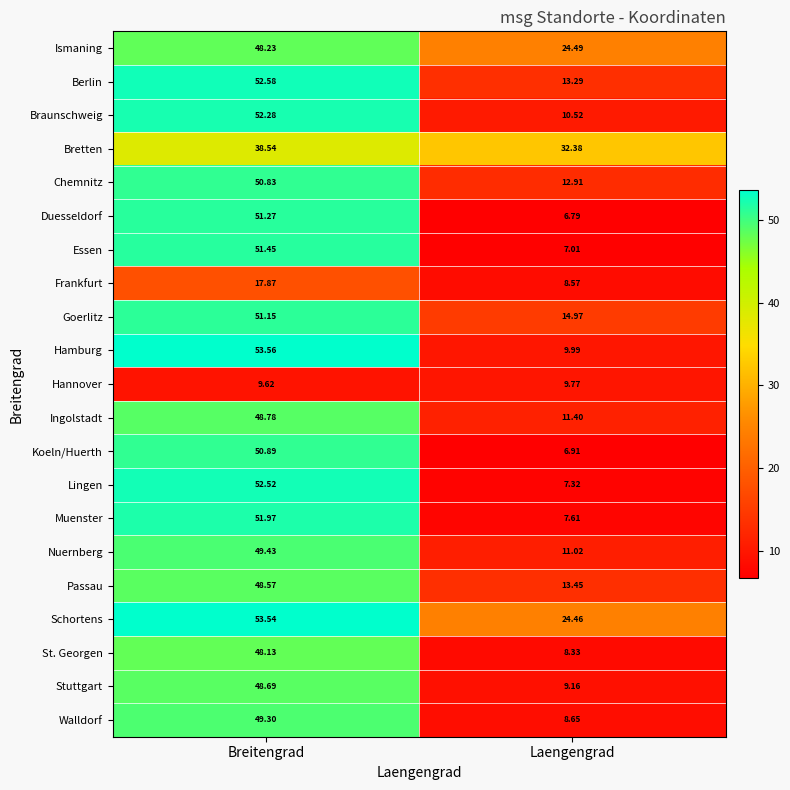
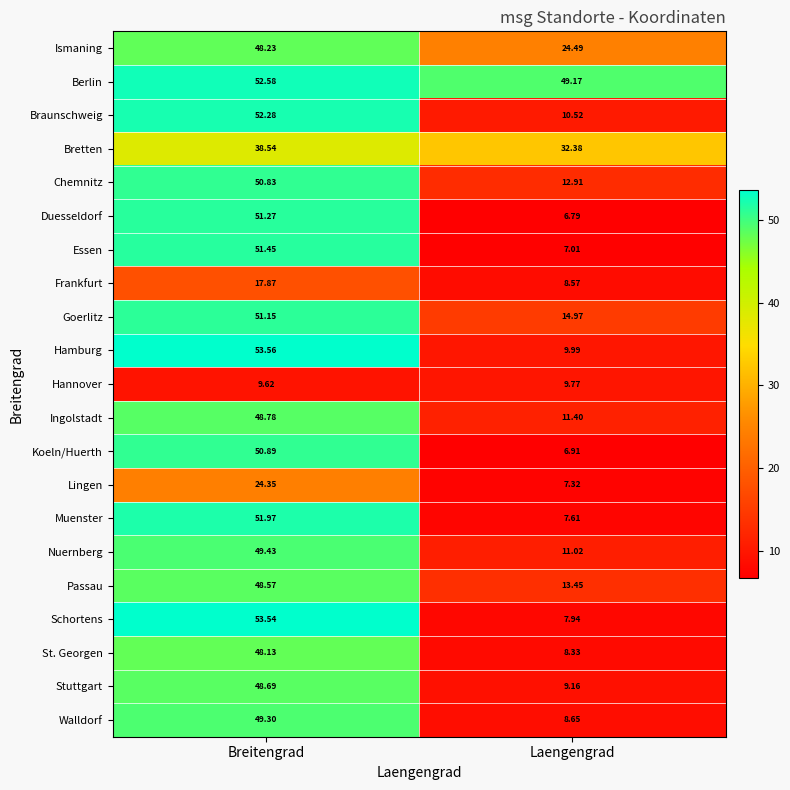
Berlin, Laengengrad: 13.29 -> 49.17
Lingen, Breitengrad: 52.52 -> 24.35
Schortens, Laengengrad: 24.46 -> 7.94
